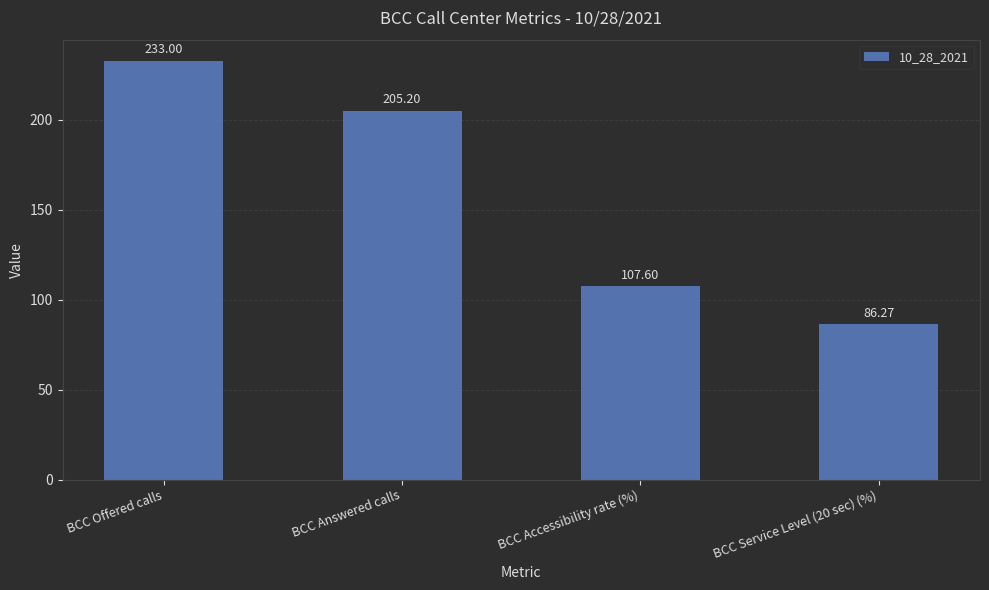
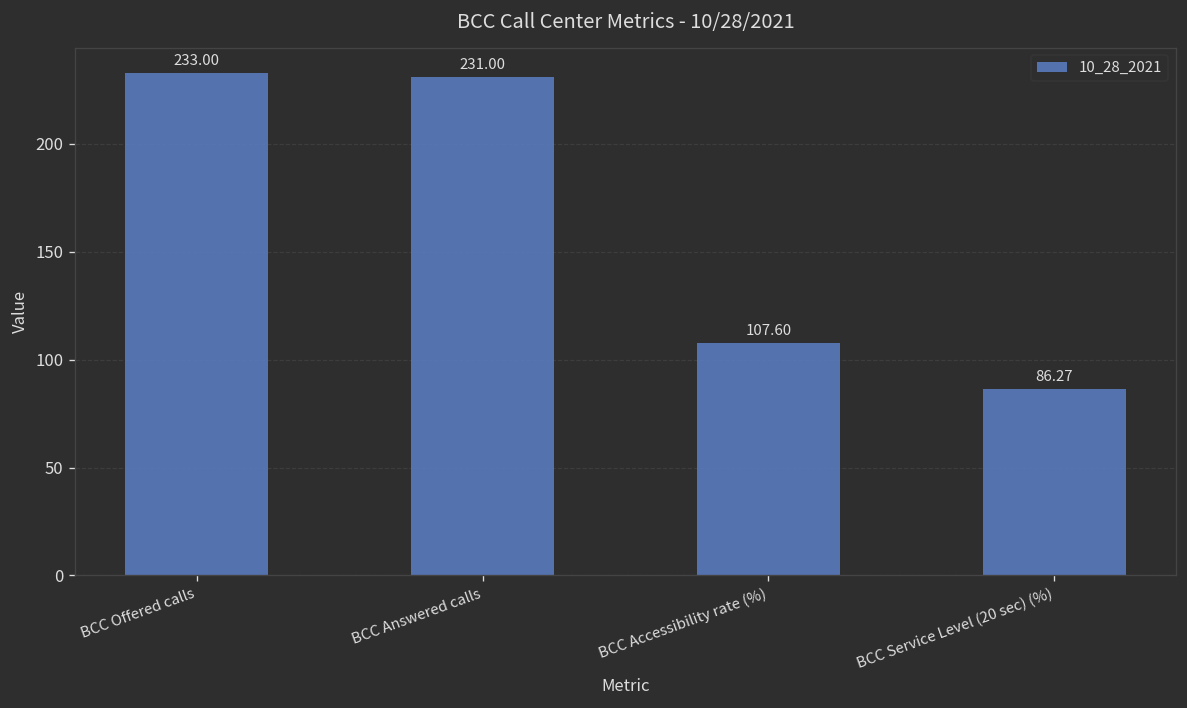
BCC Answered calls: 205.20 -> 231.00
